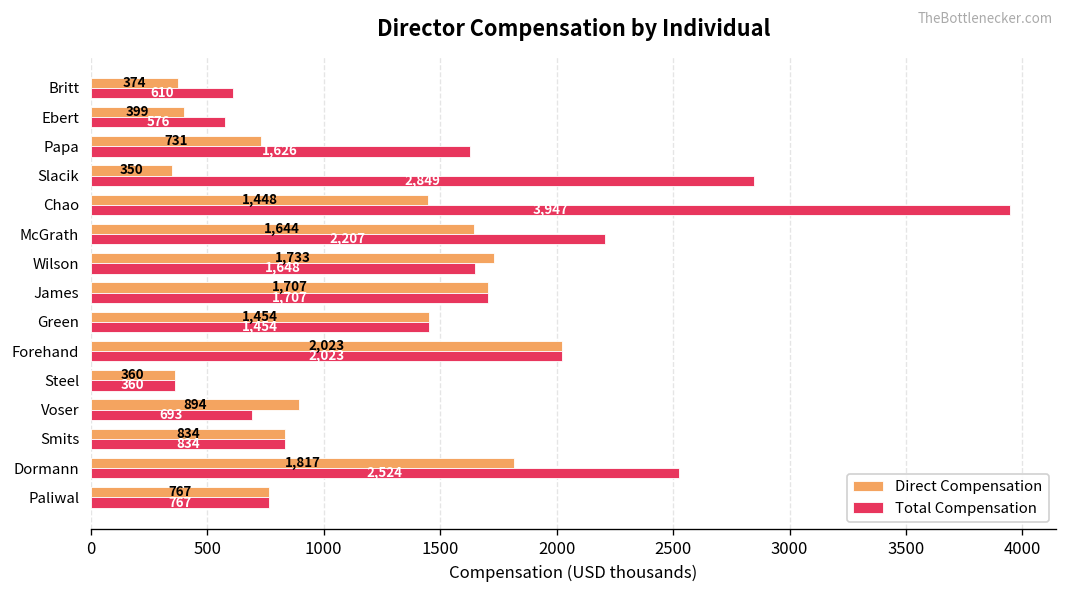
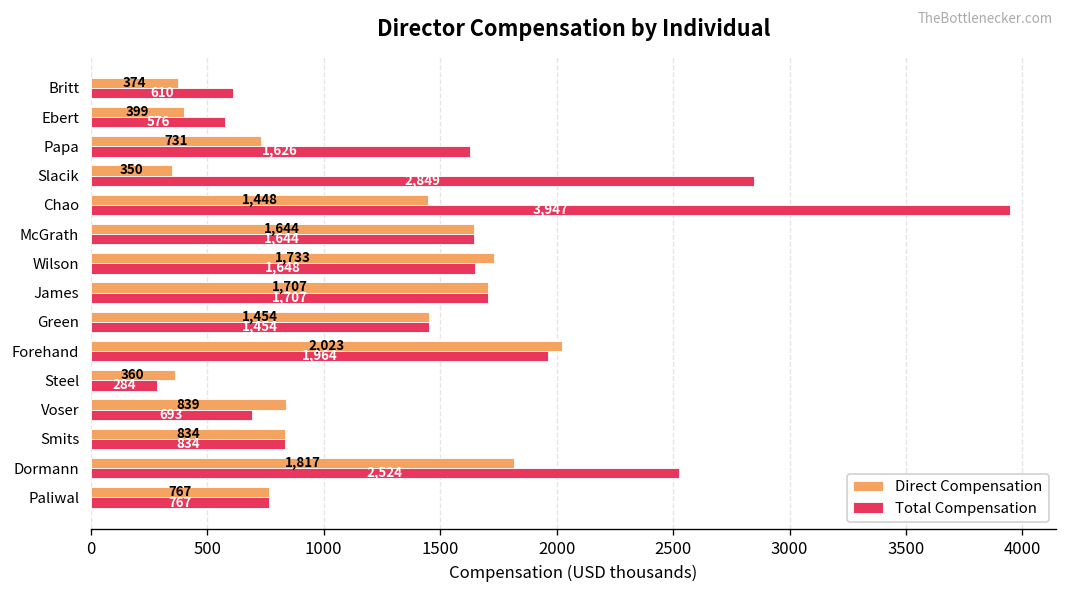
Total Compensation, McGrath: 2,207 -> 1,644
Total Compensation, Forehand: 2,023 -> 1,964
Total Compensation, Steel: 360 -> 284
Direct Compensation, Voser: 894 -> 839
